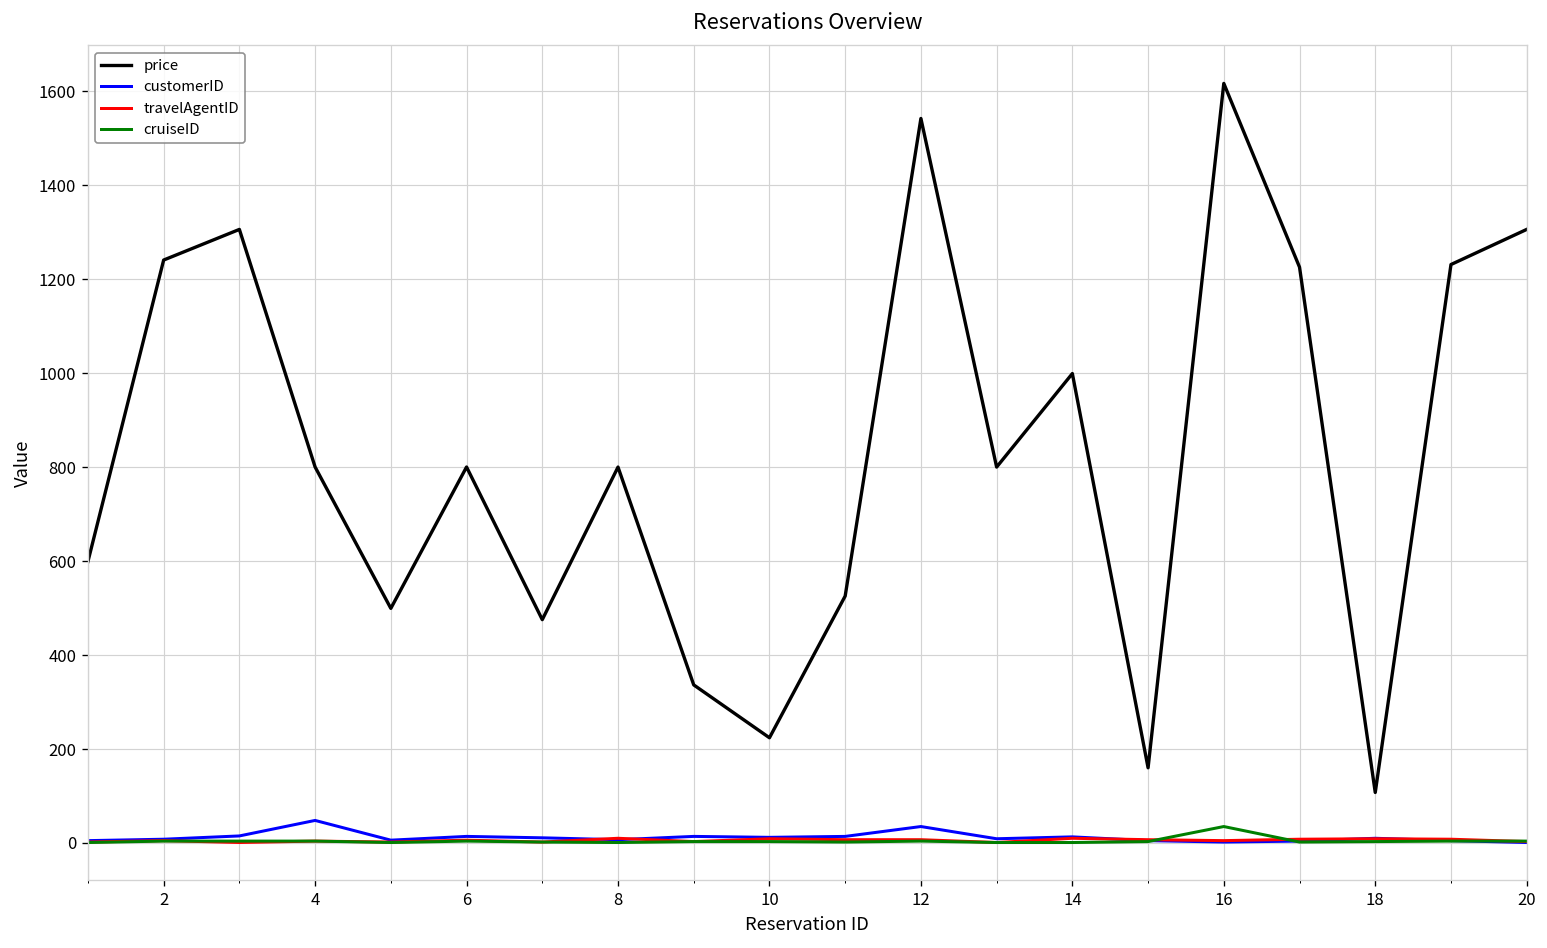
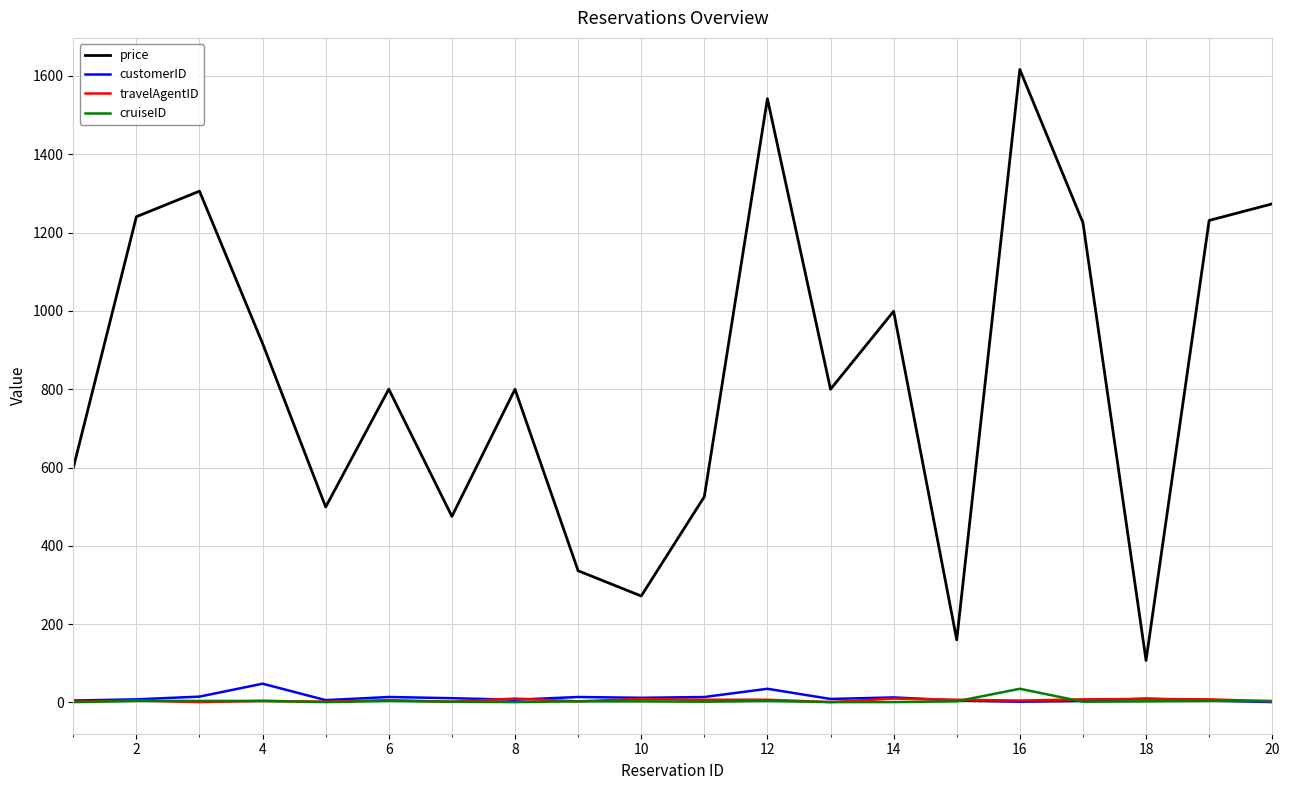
price, 4: 800 -> 920
price, 10: 220 -> 270
price, 20: 1310 -> 1270
